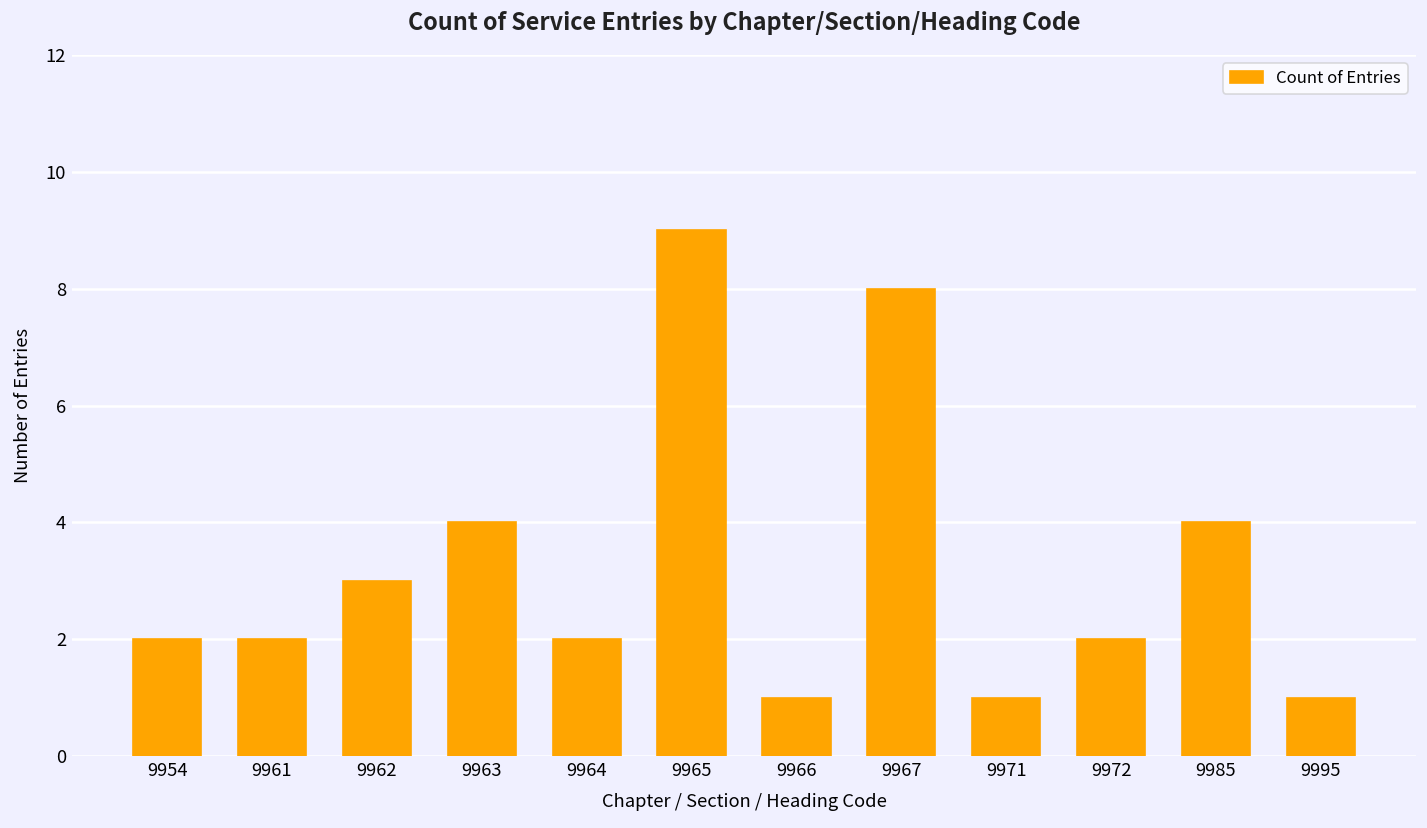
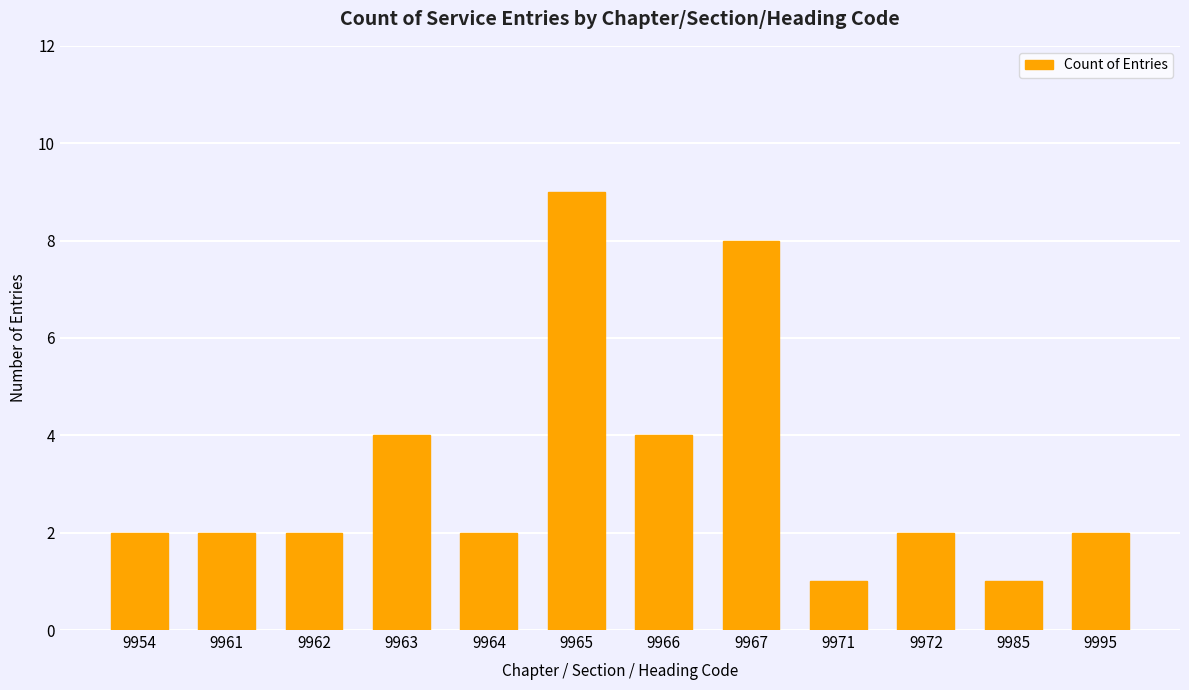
9962: 3 -> 2
9966: 1 -> 4
9985: 4 -> 1
9995: 1 -> 2
